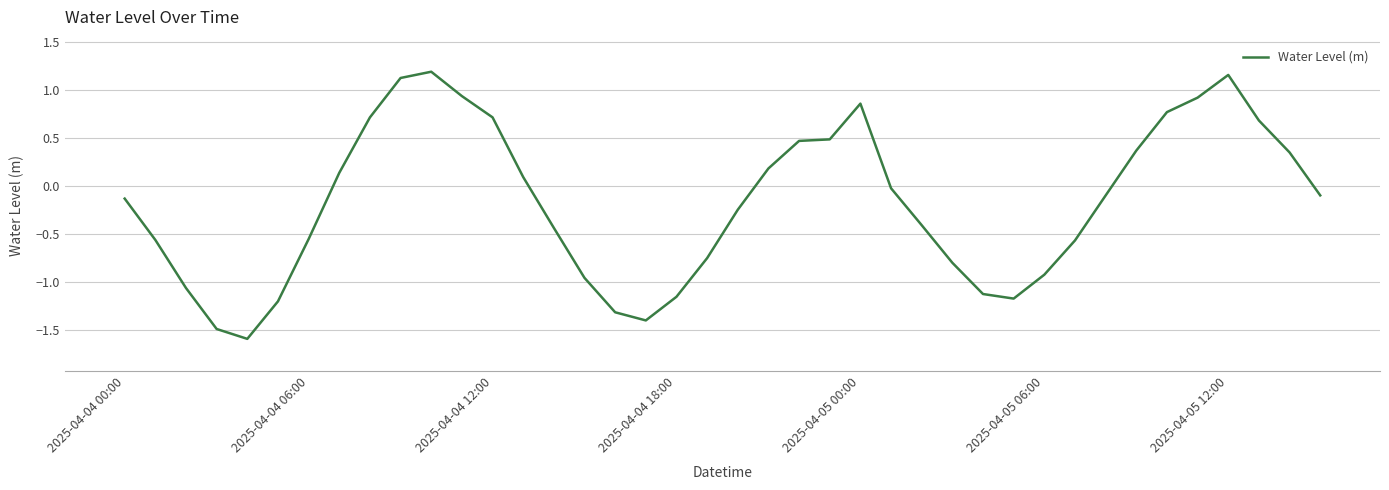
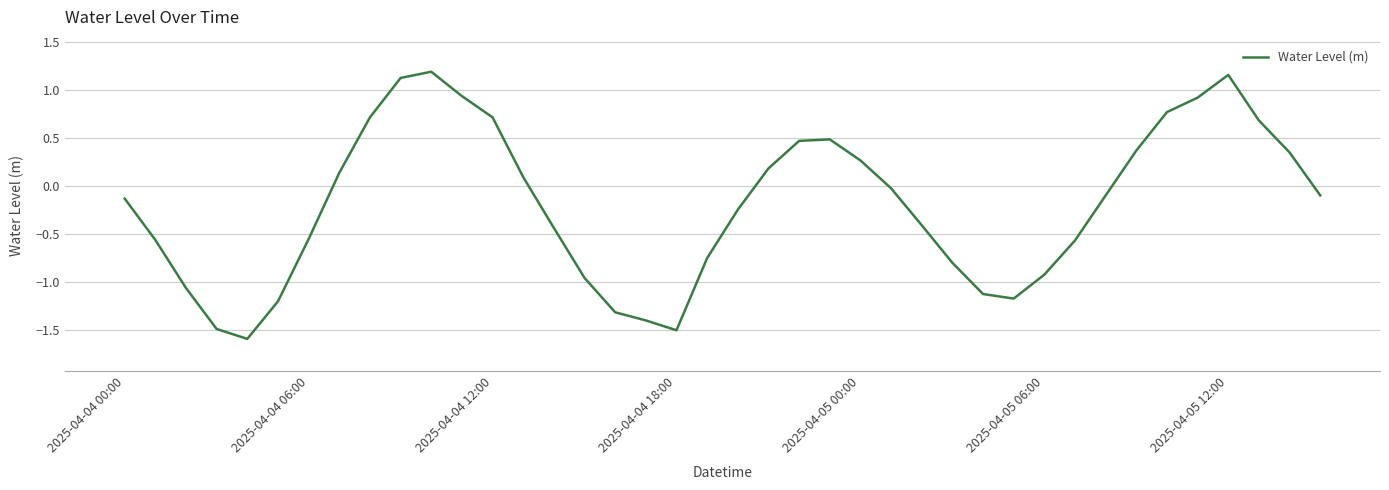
2025-04-04 18:00: -1.2 -> -1.5
2025-04-05 00:00: 0.9 -> 0.3
